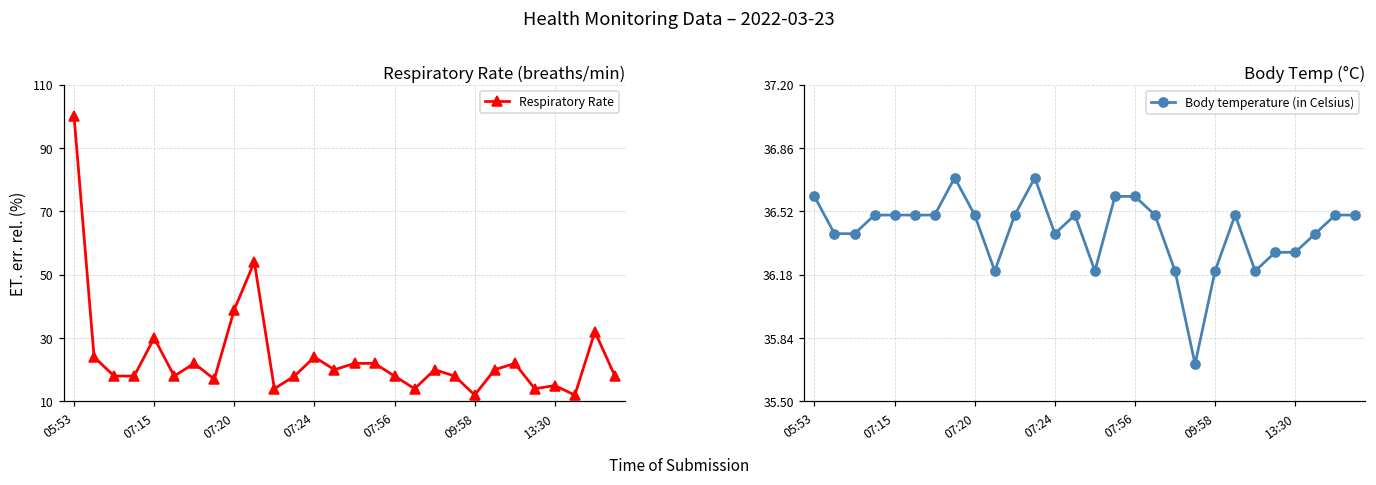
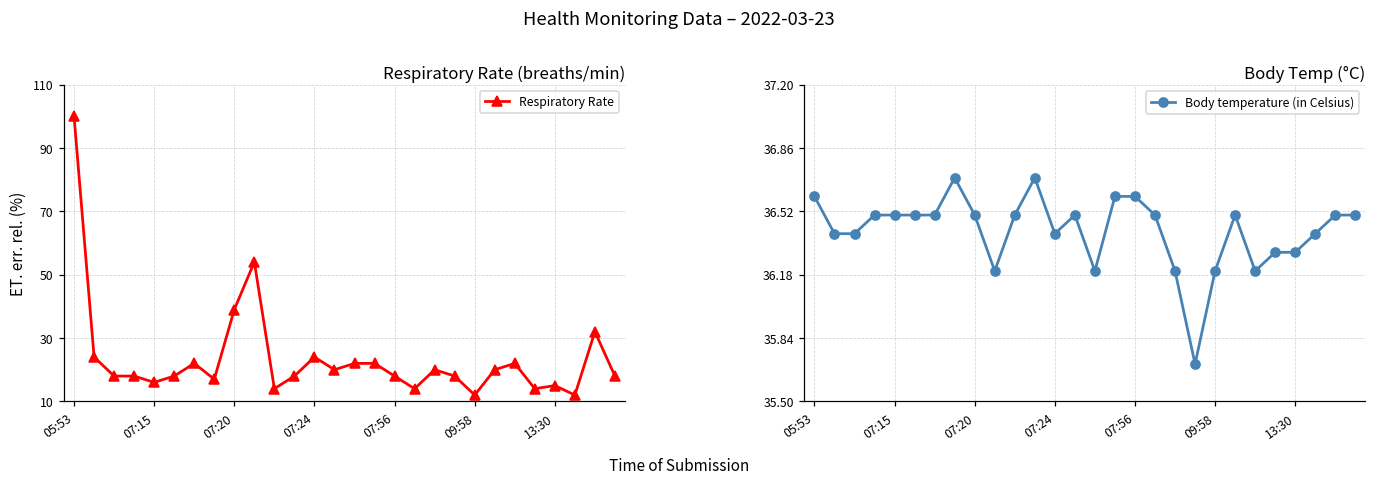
Respiratory Rate (breaths/min), 07:15: 30 -> 16
